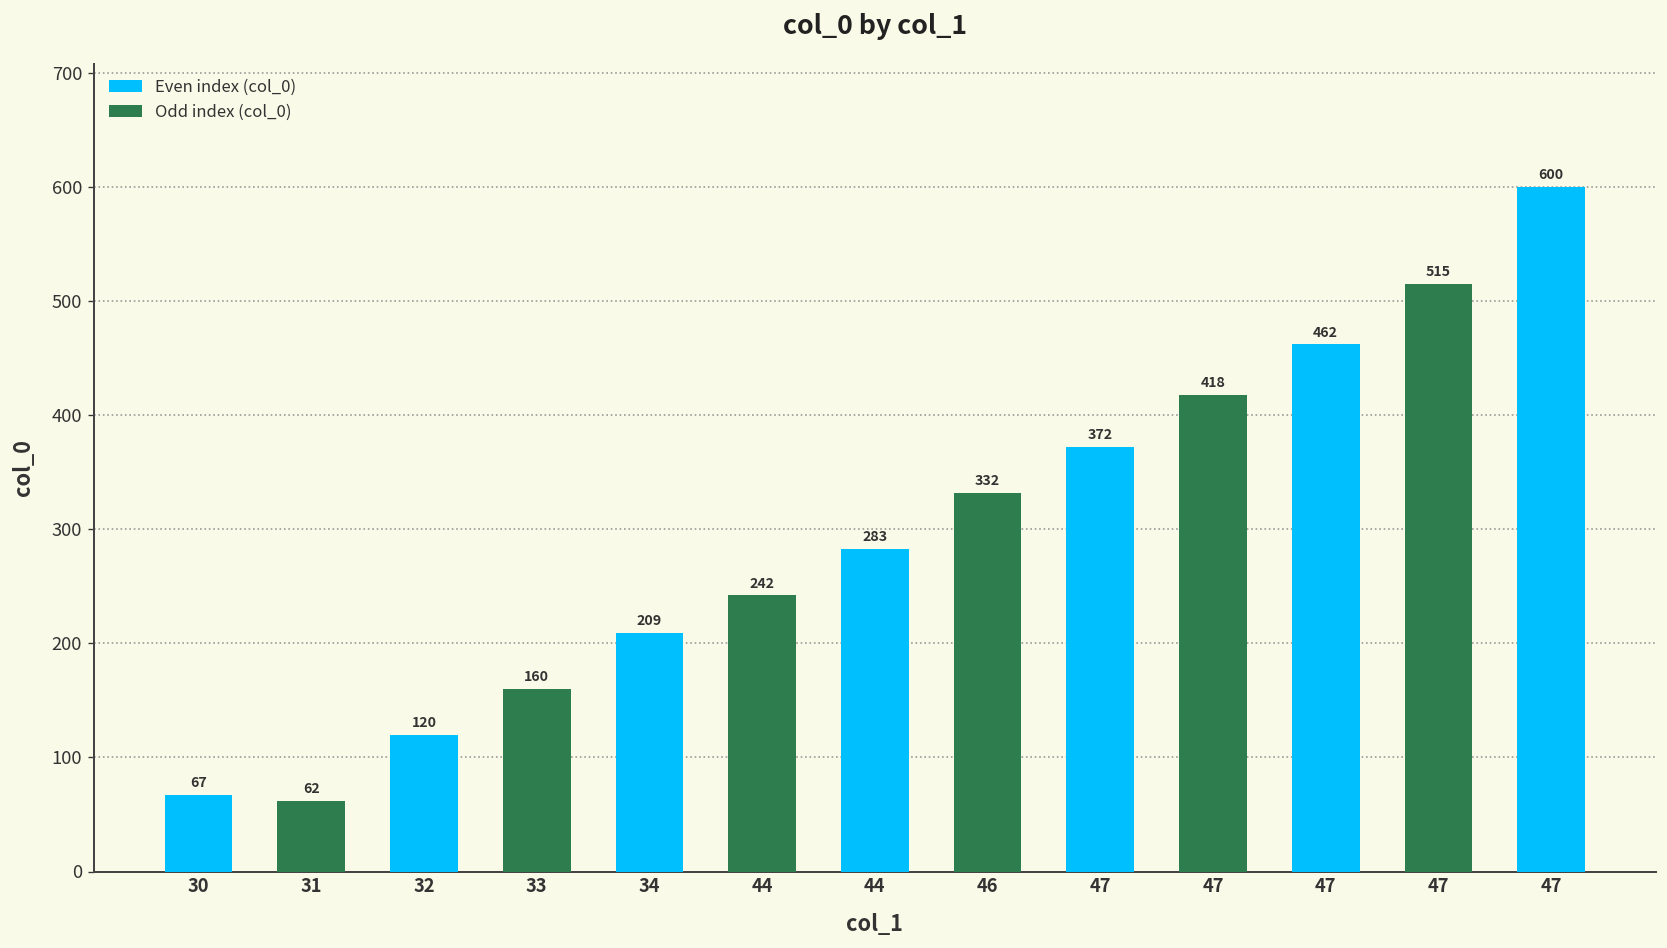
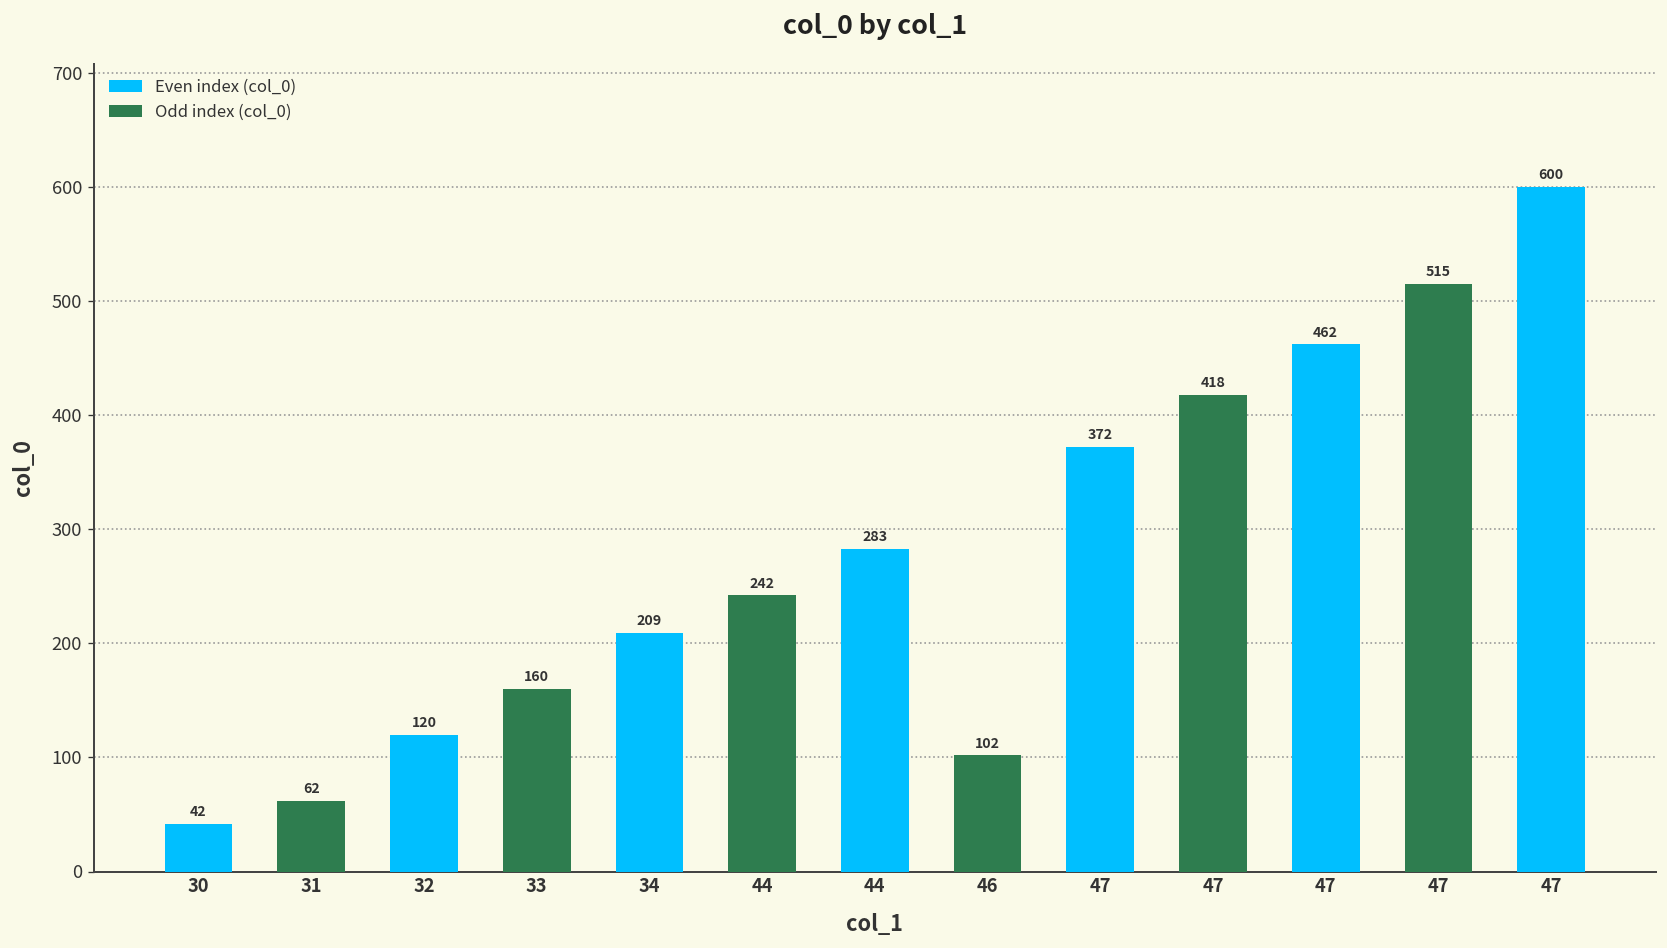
30: 67 -> 42
46: 332 -> 102
